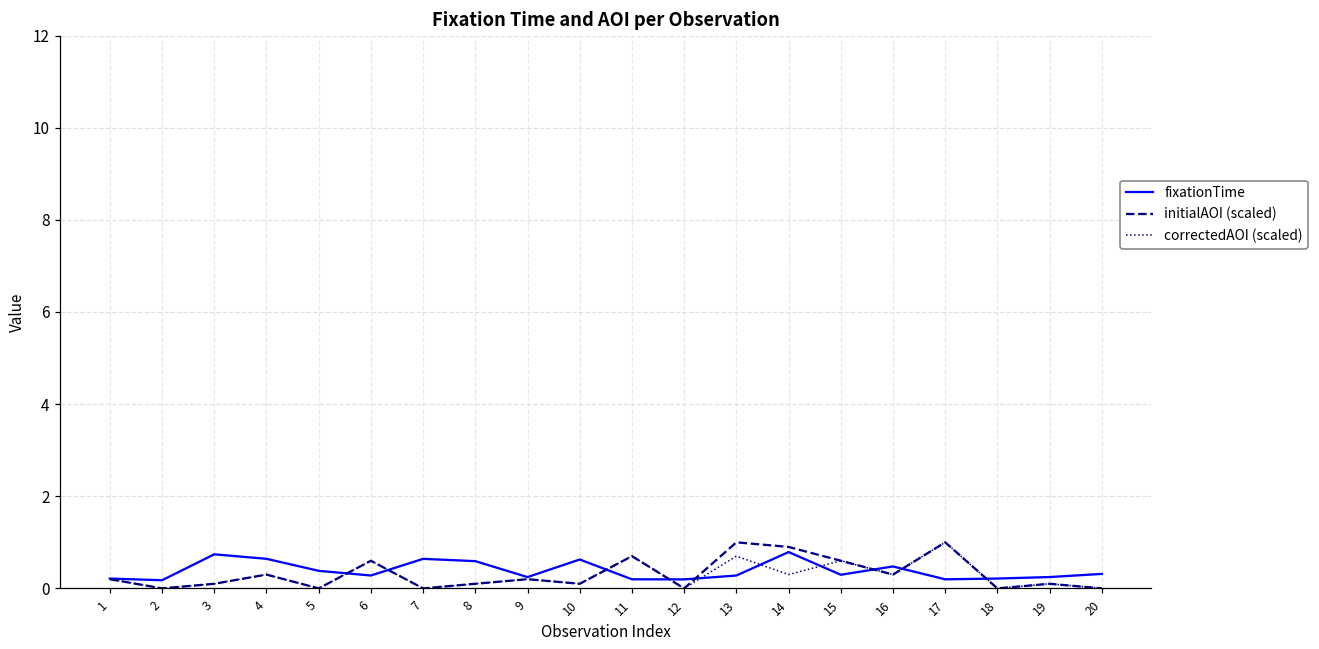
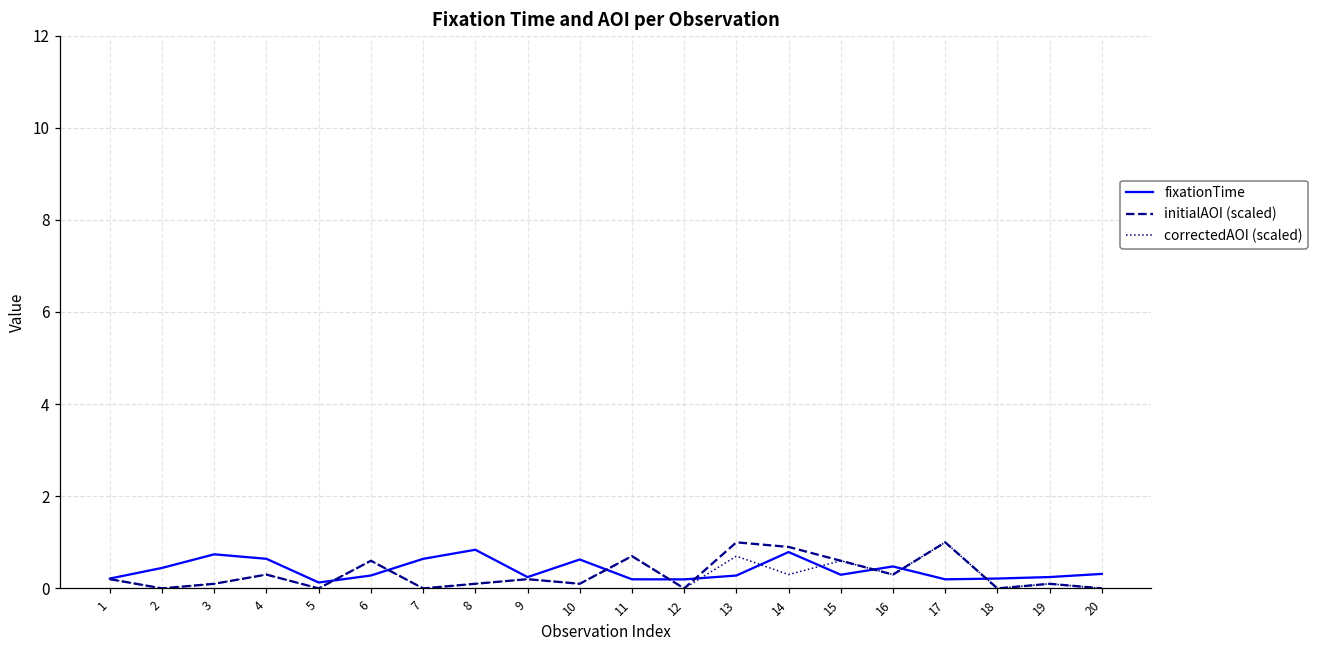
fixationTime, 2: 0.2 -> 0.4
fixationTime, 5: 0.4 -> 0.1
fixationTime, 8: 0.6 -> 0.8
